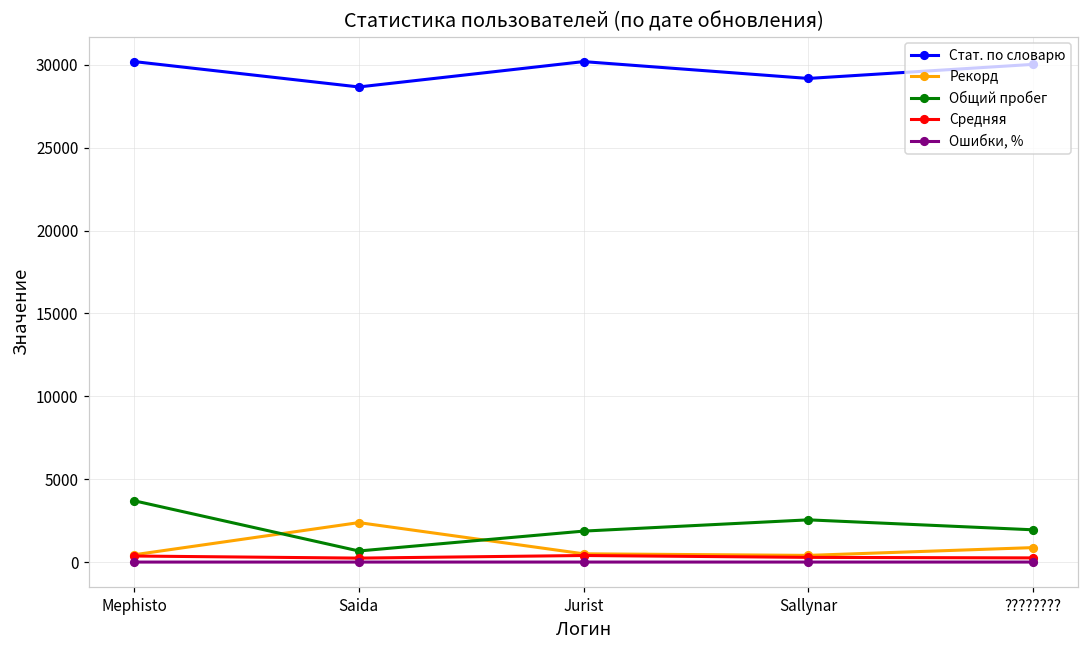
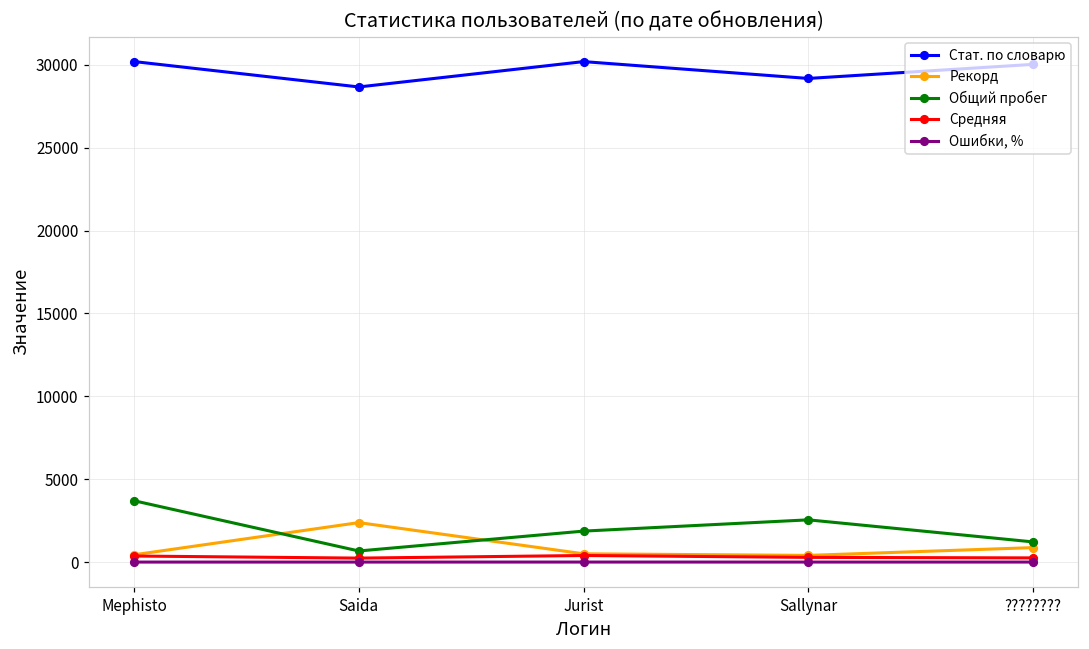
Общий пробег, ????????: 1900 -> 1200
